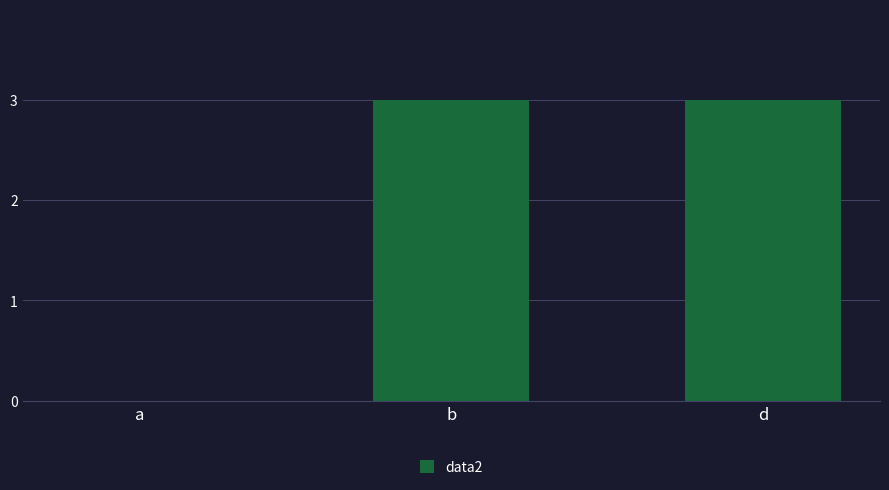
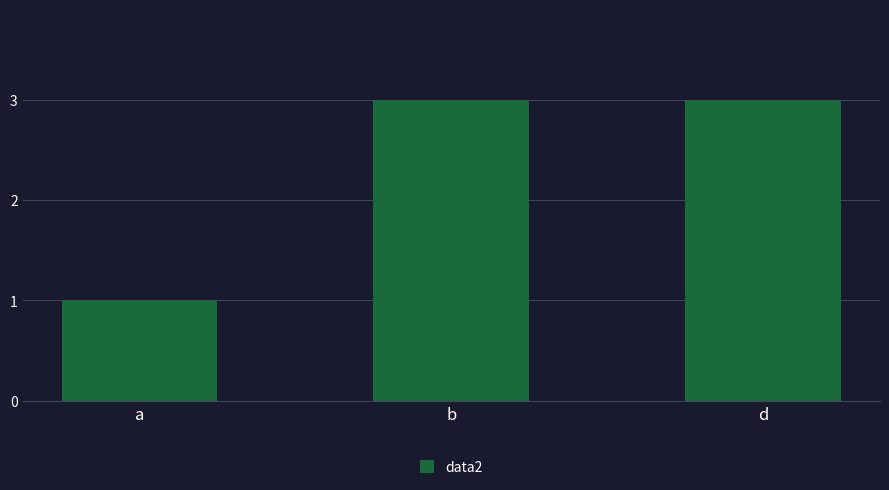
a: 0 -> 1
